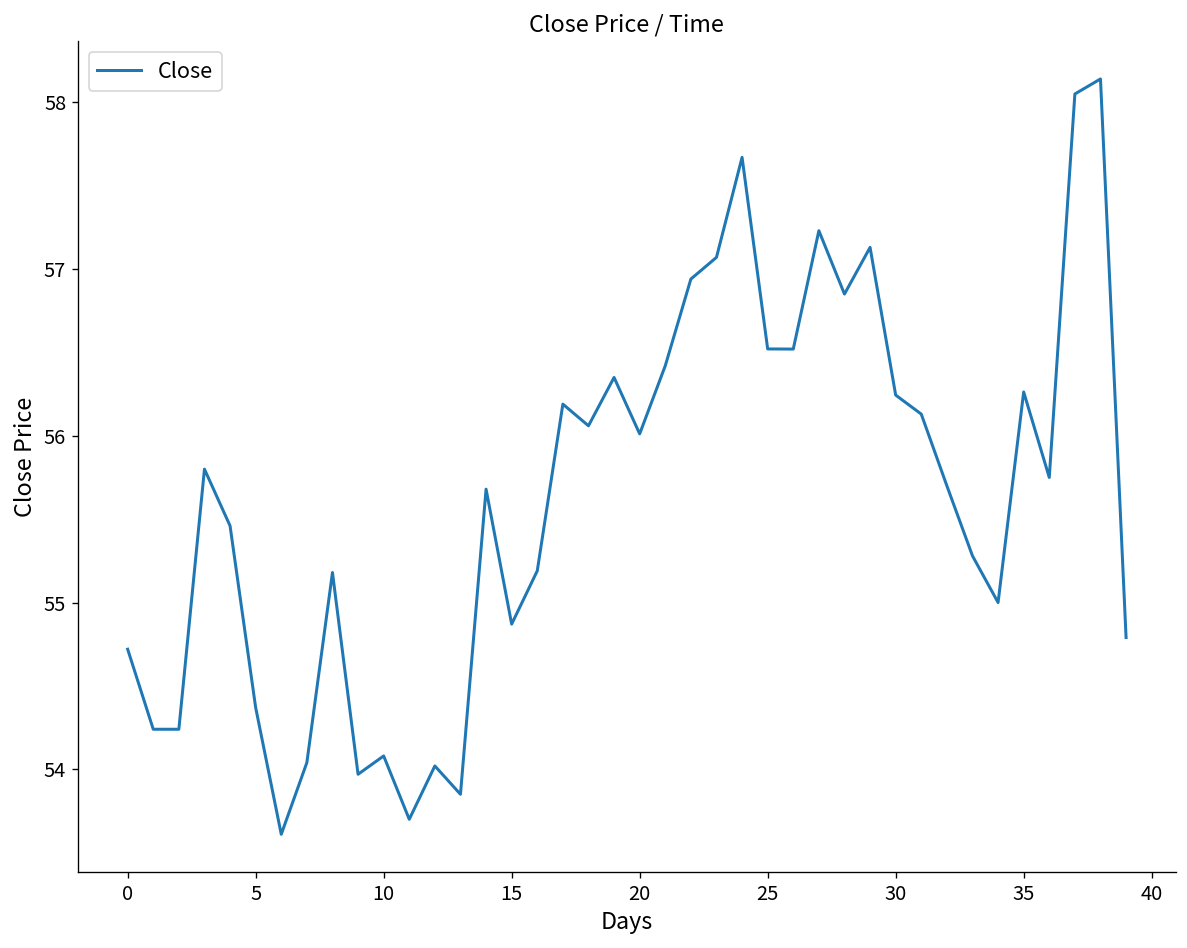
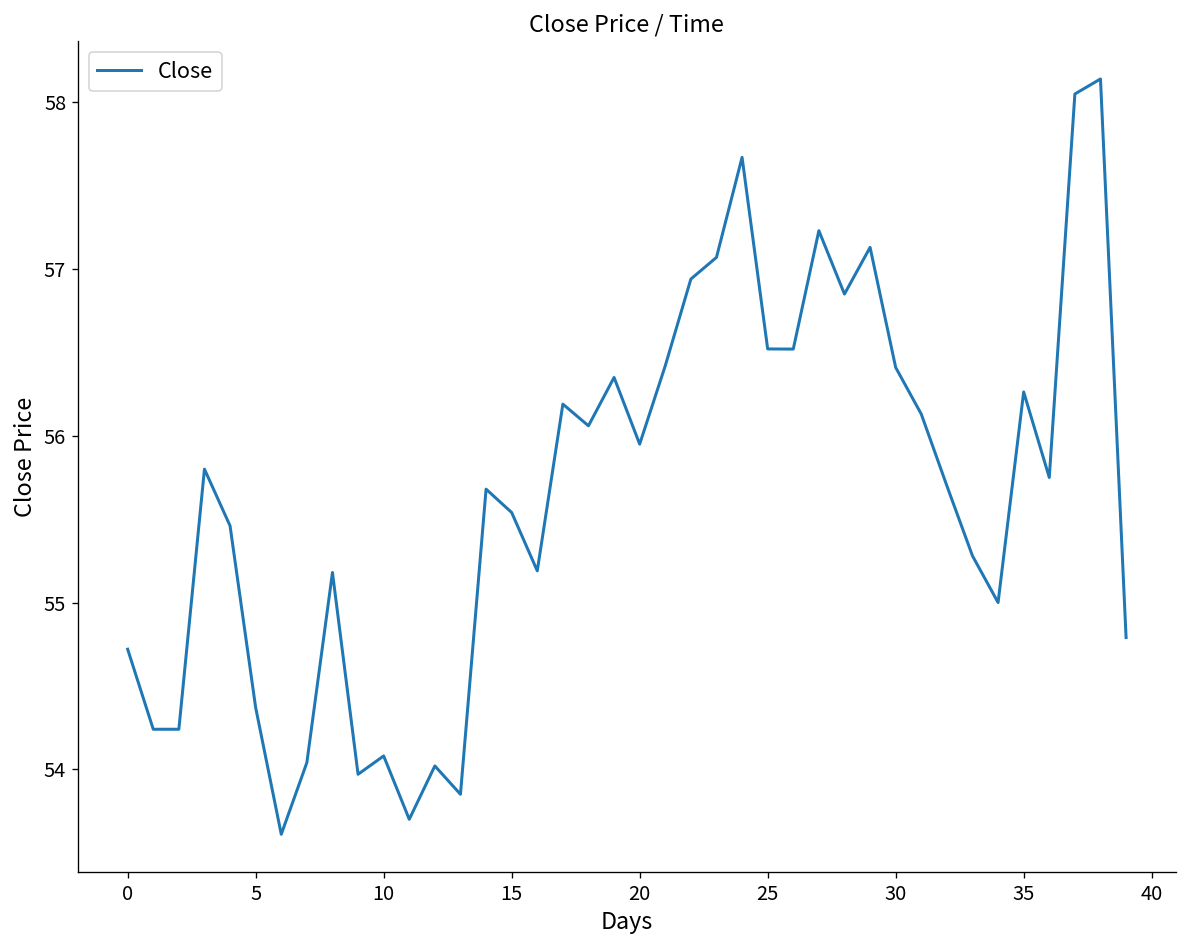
15: 54.87 -> 55.54
20: 56.01 -> 55.95
30: 56.24 -> 56.41
